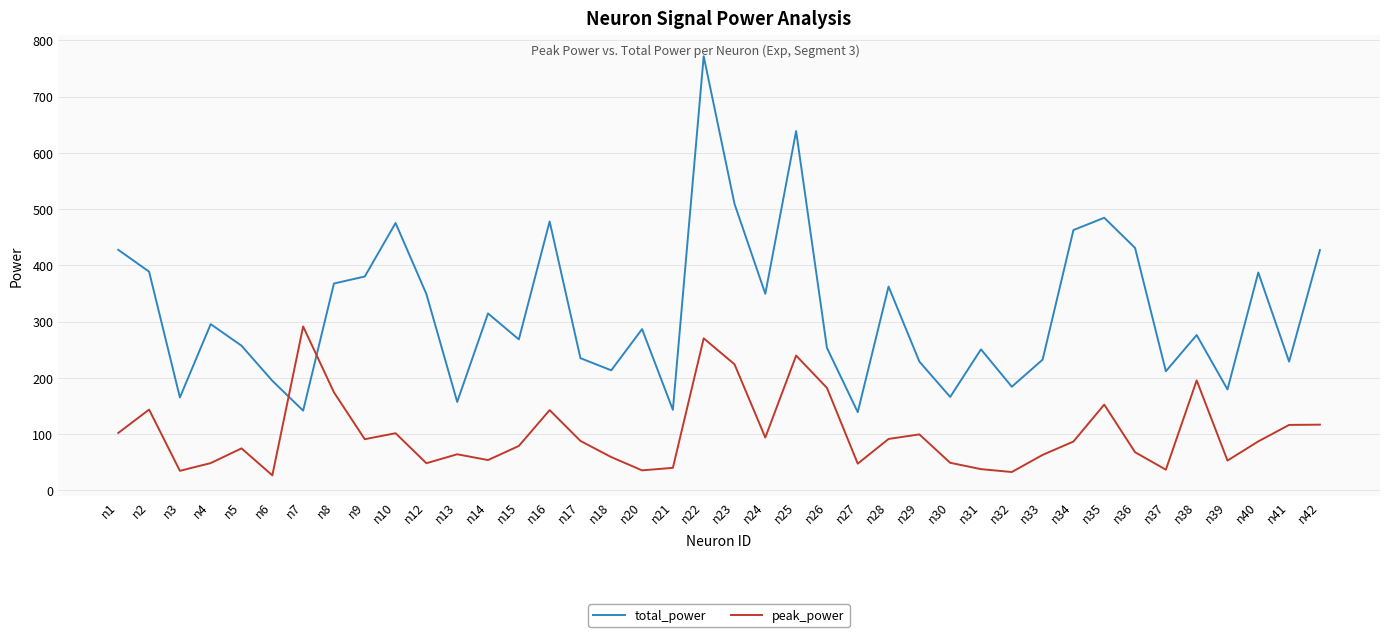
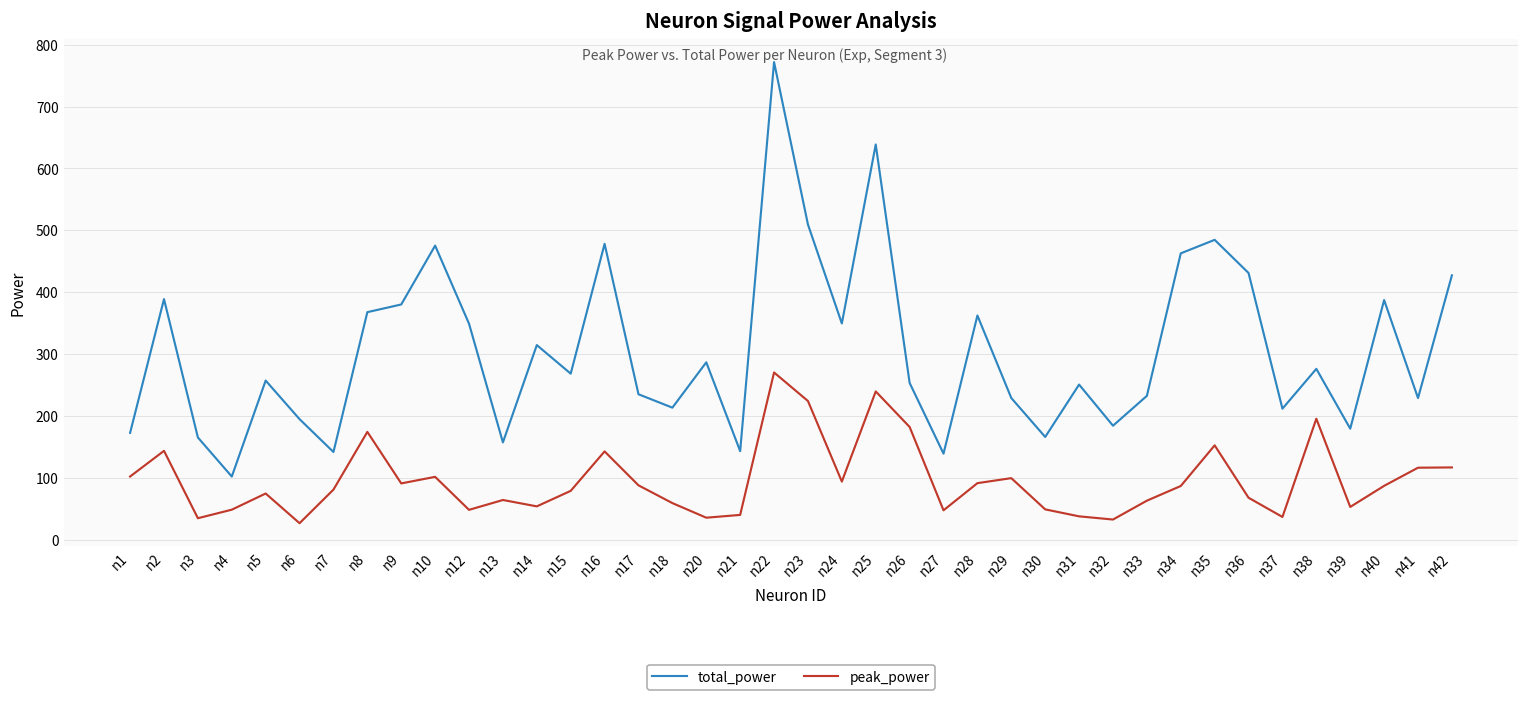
total_power, n1: 430 -> 170
total_power, n4: 300 -> 100
peak_power, n7: 290 -> 80
